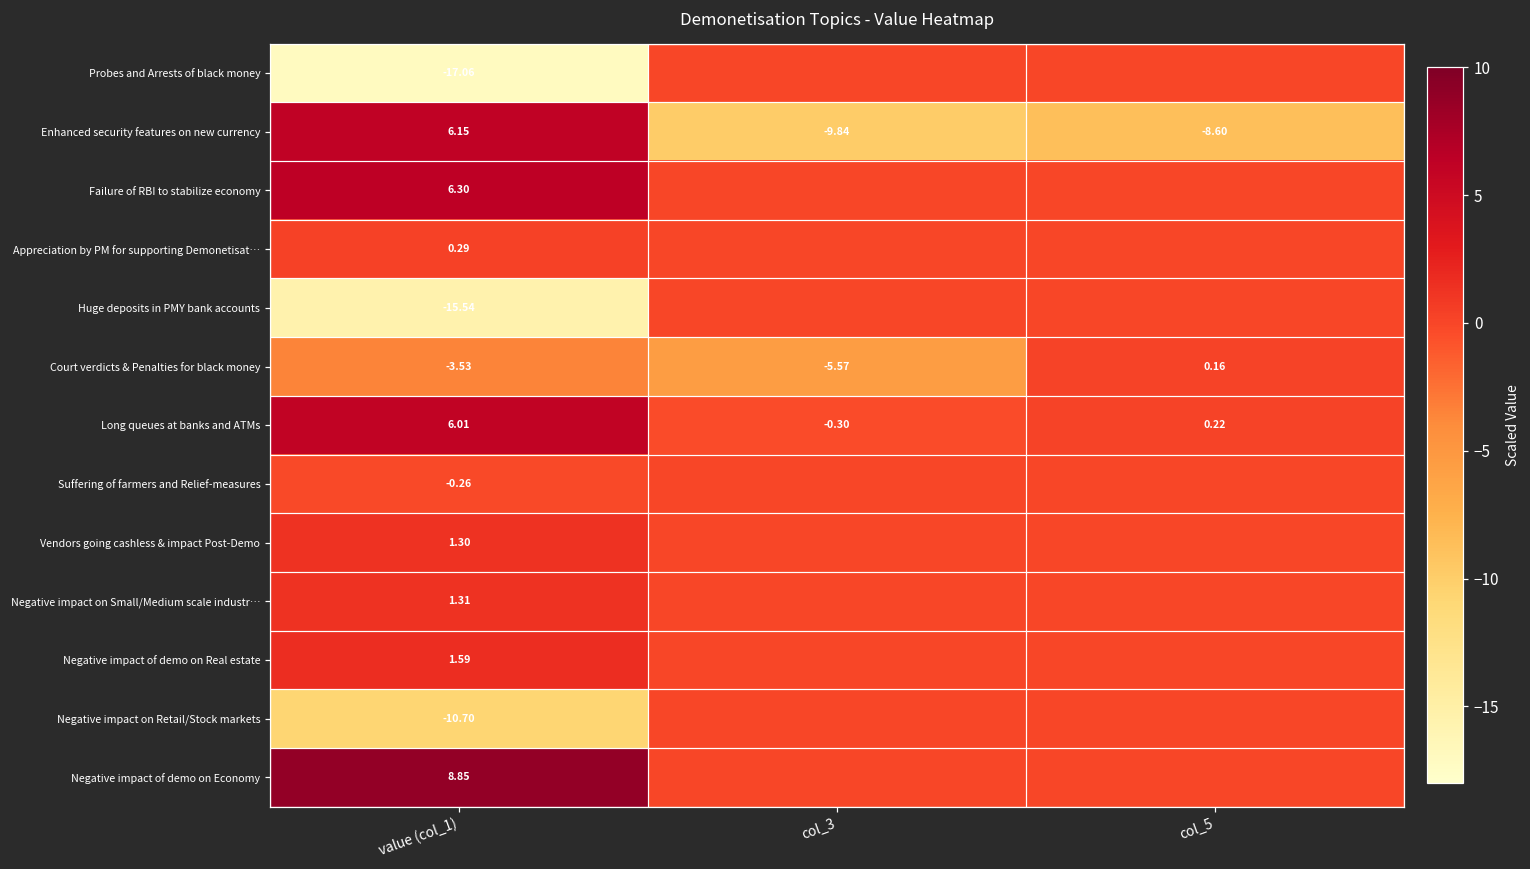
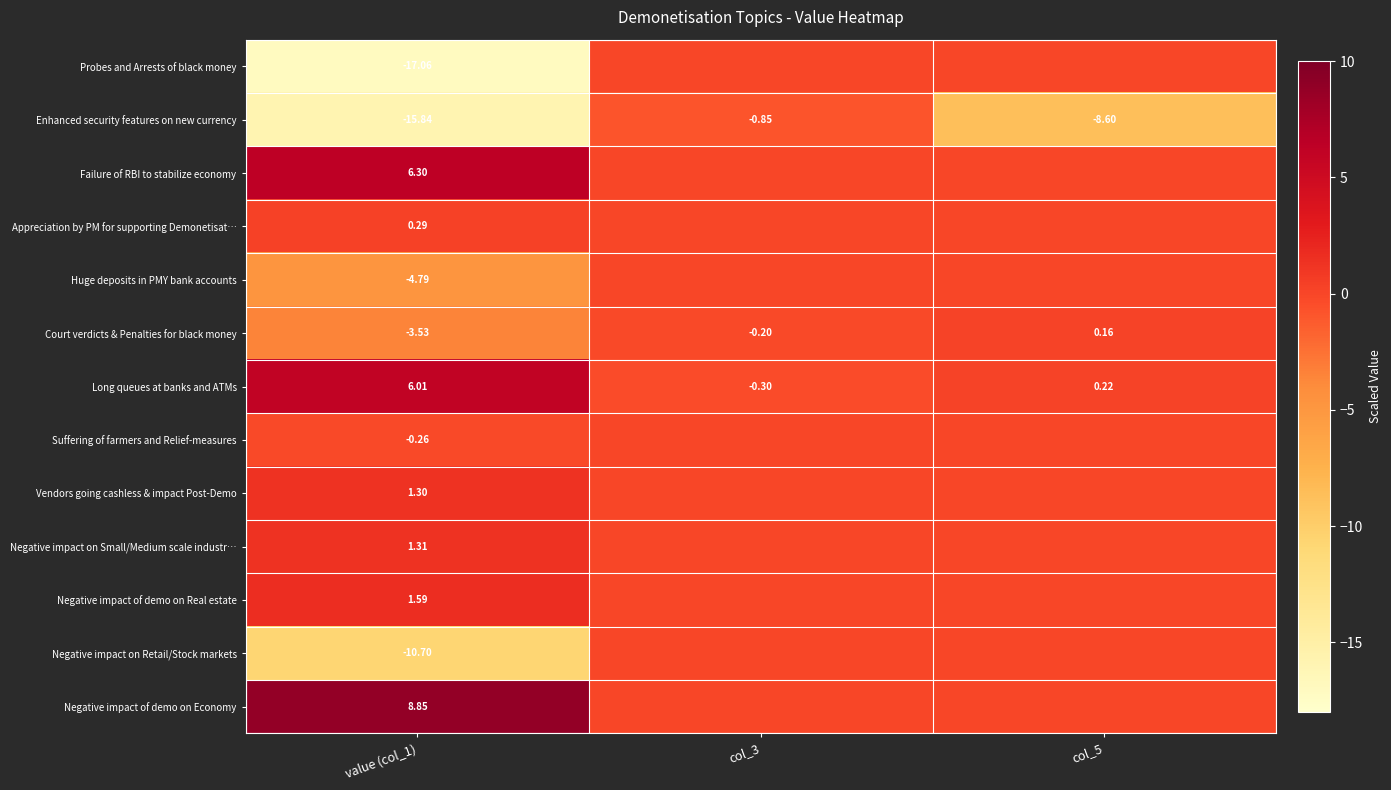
Enhanced security features on new currency, value (col_1): 6.15 -> -15.84
Enhanced security features on new currency, col_3: -9.84 -> -0.85
Huge deposits in PMY bank accounts, value (col_1): -15.54 -> -4.79
Court verdicts & Penalties for black money, col_3: -5.57 -> -0.20
